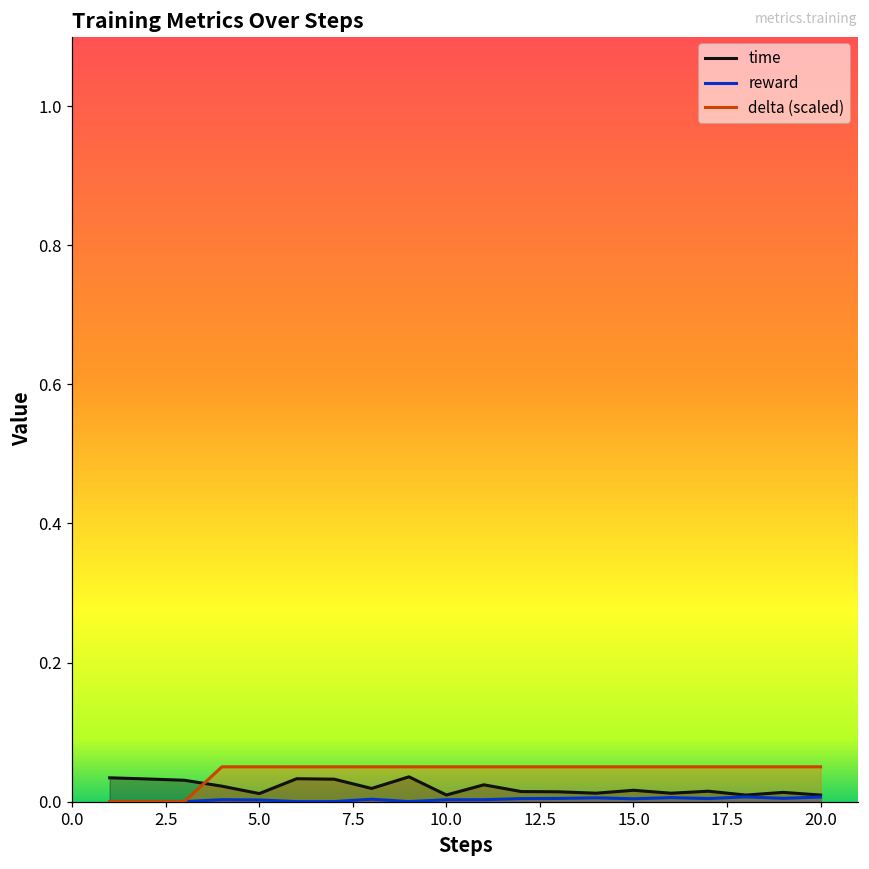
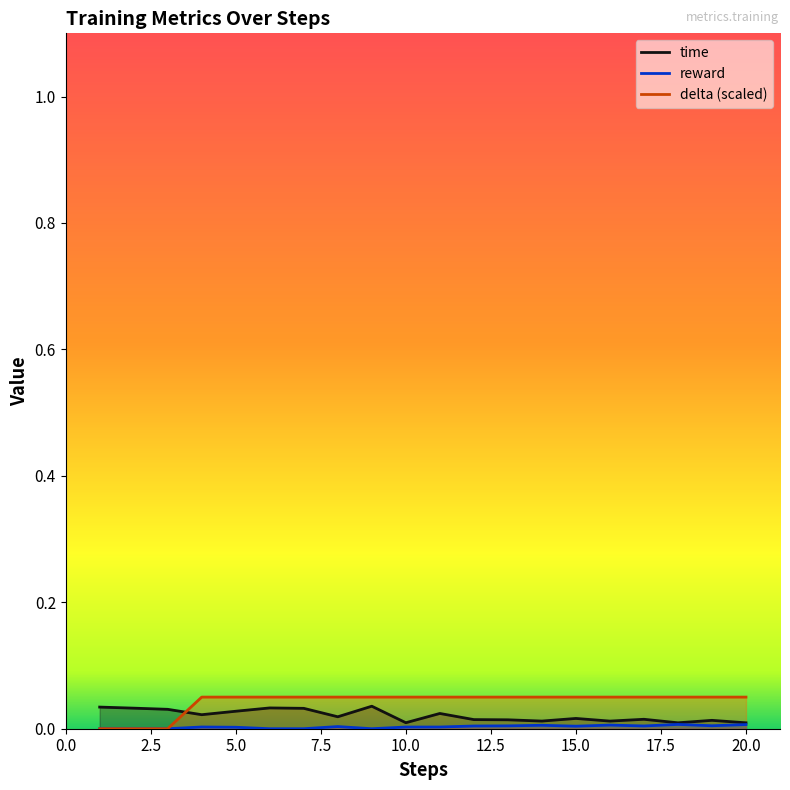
time, 5.0: 0.01 -> 0.03
